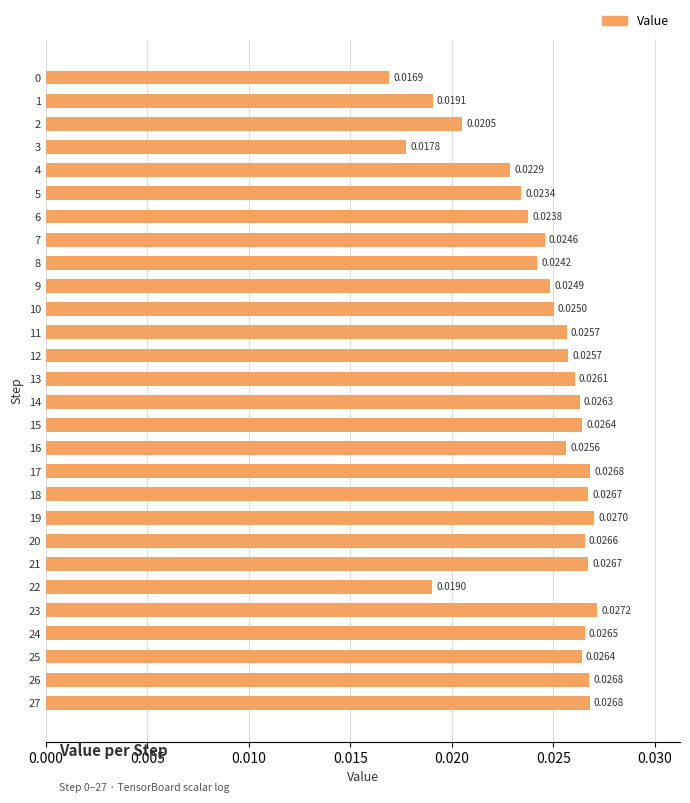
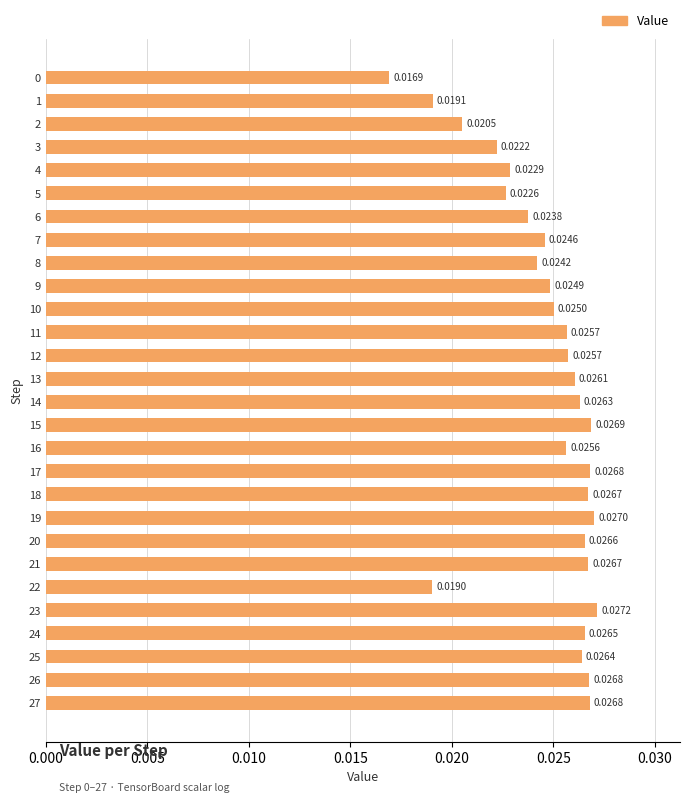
3: 0.0178 -> 0.0222
5: 0.0234 -> 0.0226
15: 0.0264 -> 0.0269
